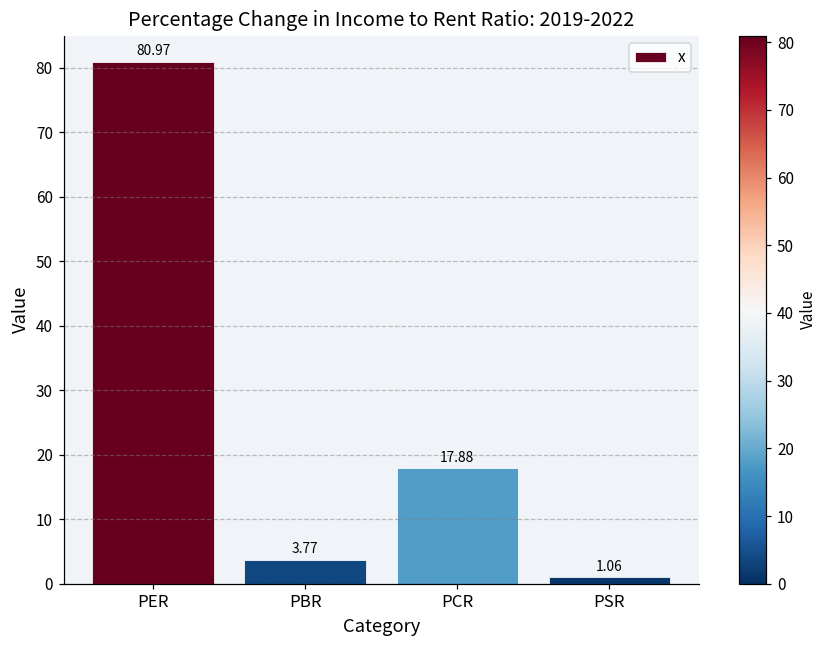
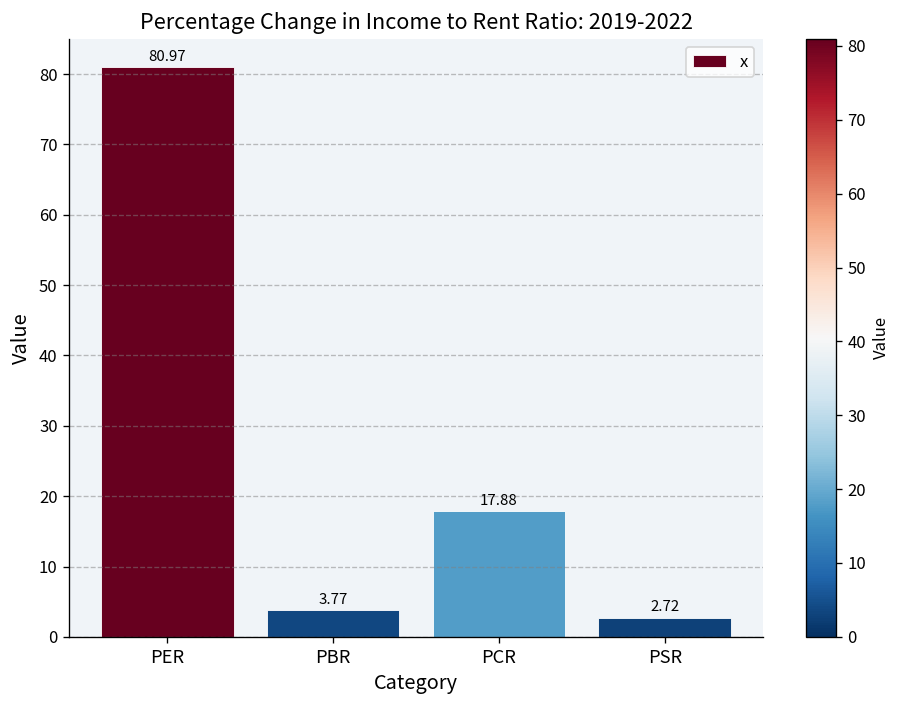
PSR: 1.06 -> 2.72
